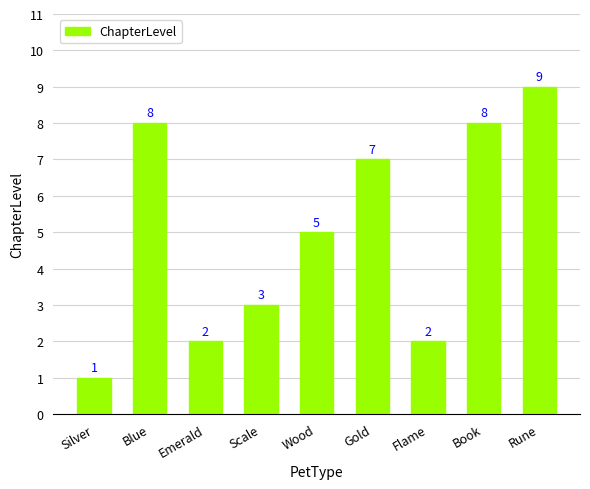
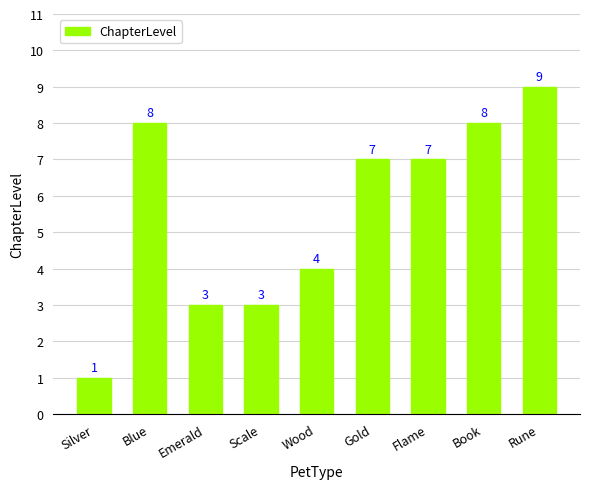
Emerald: 2 -> 3
Wood: 5 -> 4
Flame: 2 -> 7
